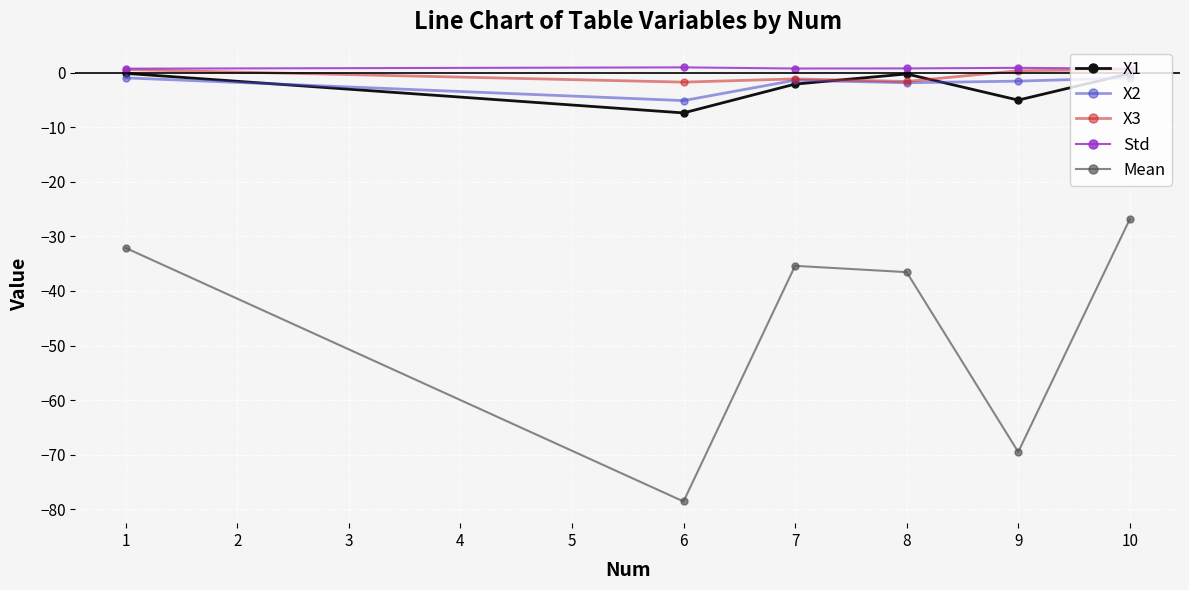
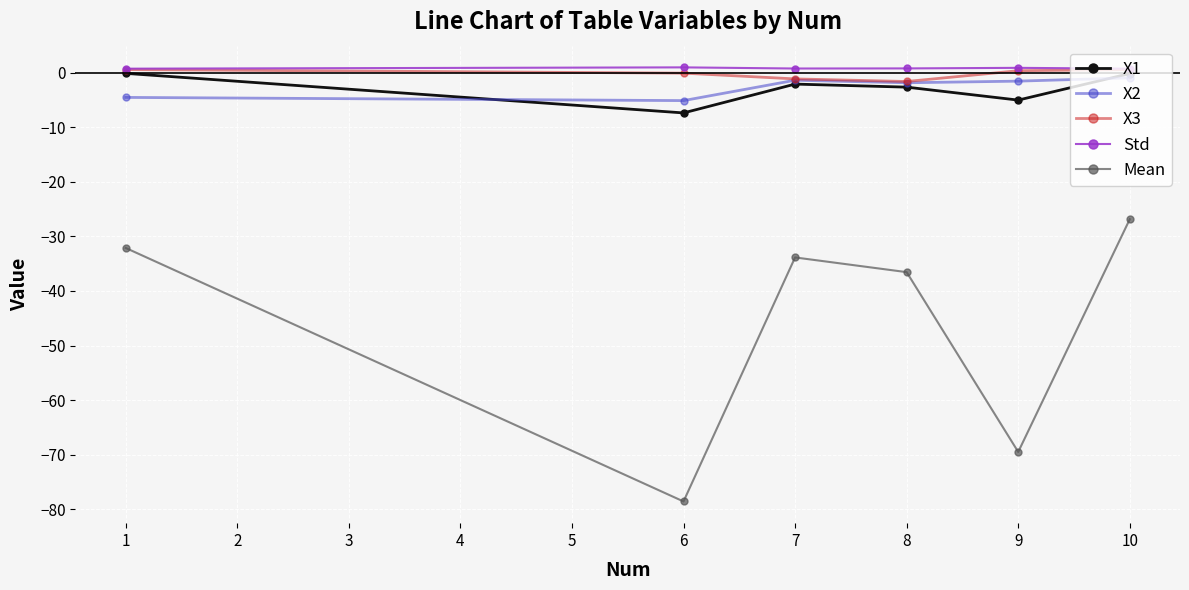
X2, 1: -1 -> -5
X3, 6: -2 -> 0
Mean, 7: -35 -> -34
X1, 8: 0 -> -3
